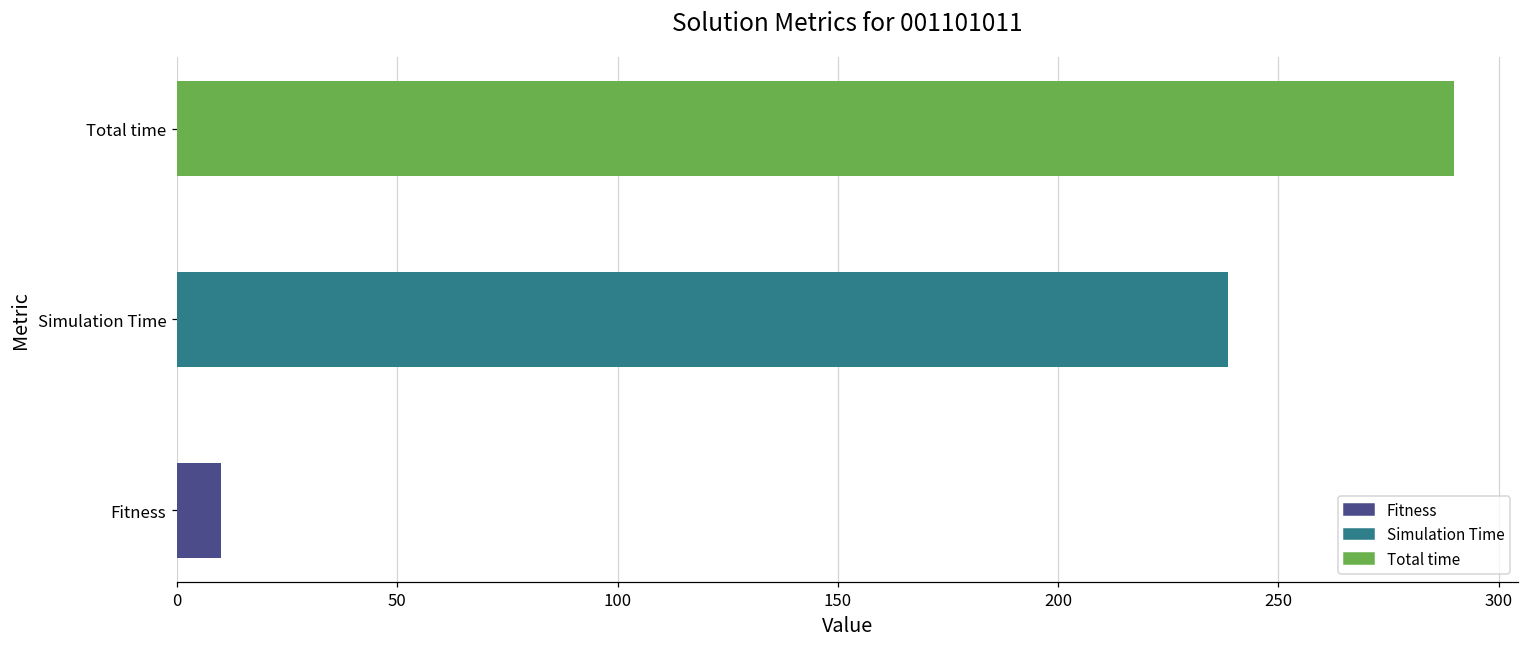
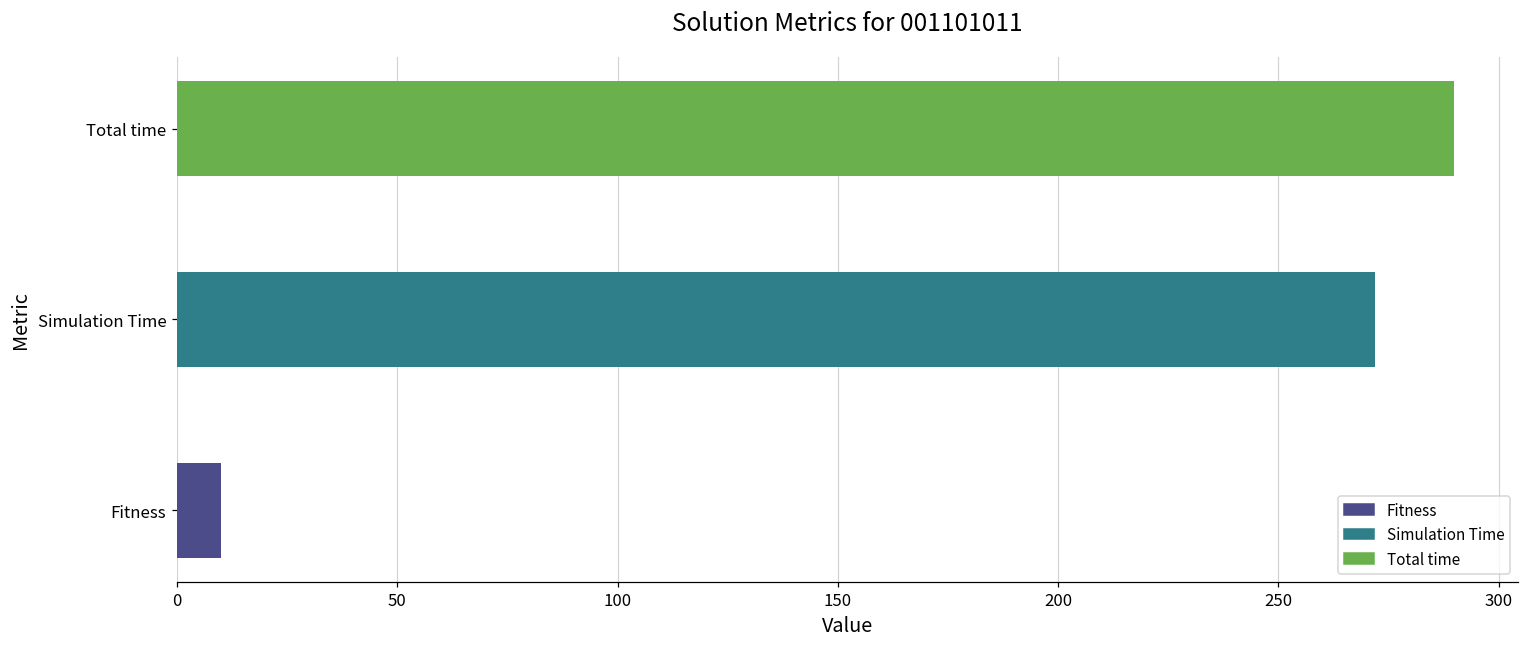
Simulation Time: 239 -> 272
